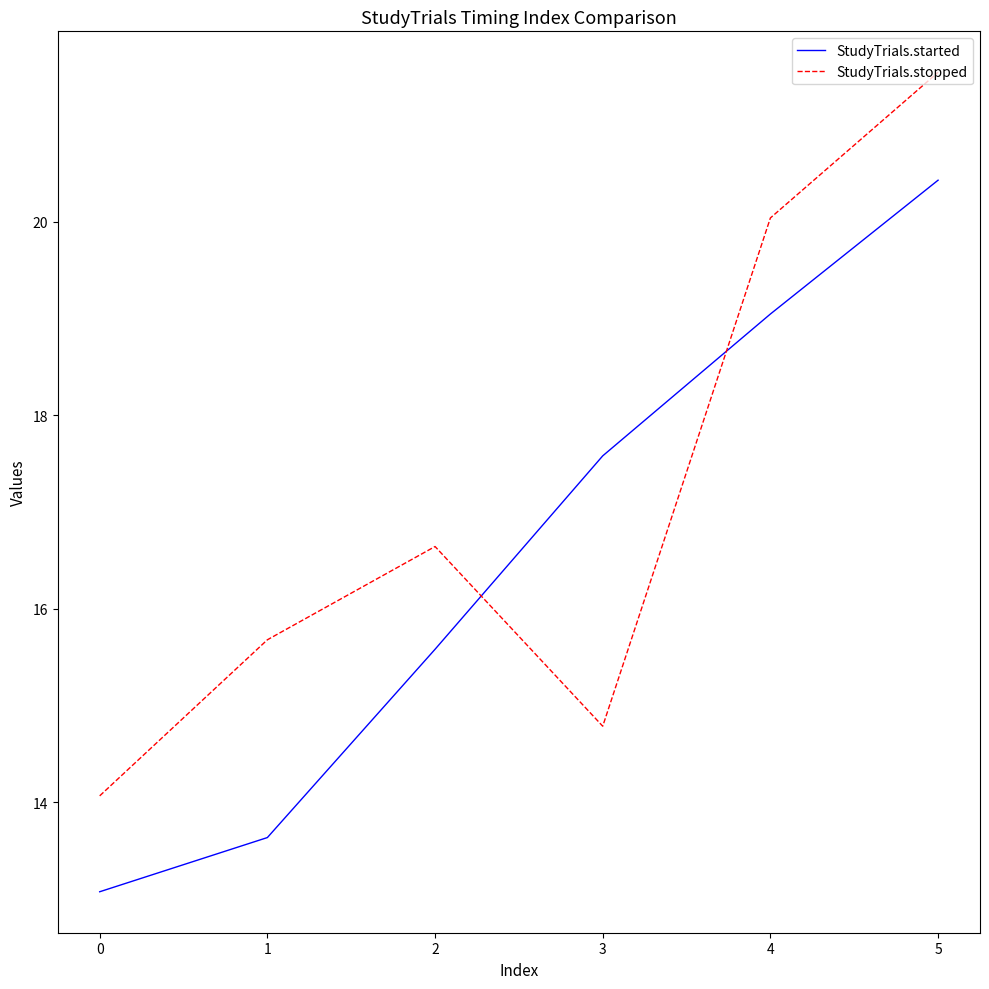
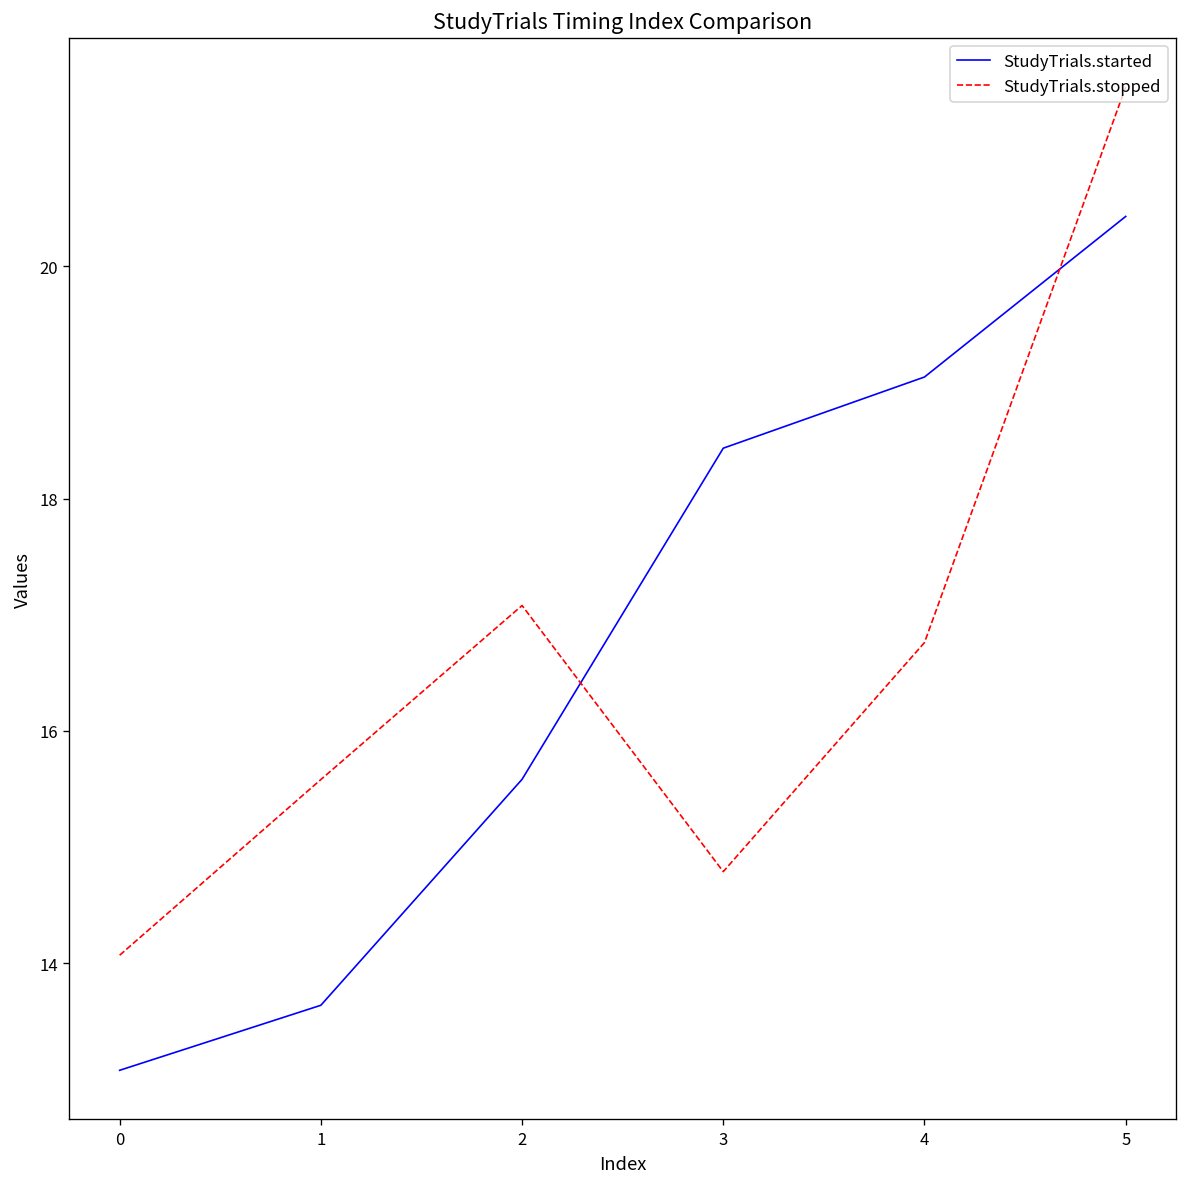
StudyTrials.stopped, 1: 15.7 -> 15.6
StudyTrials.stopped, 2: 16.6 -> 17.1
StudyTrials.started, 3: 17.6 -> 18.4
StudyTrials.stopped, 4: 20.0 -> 16.8
